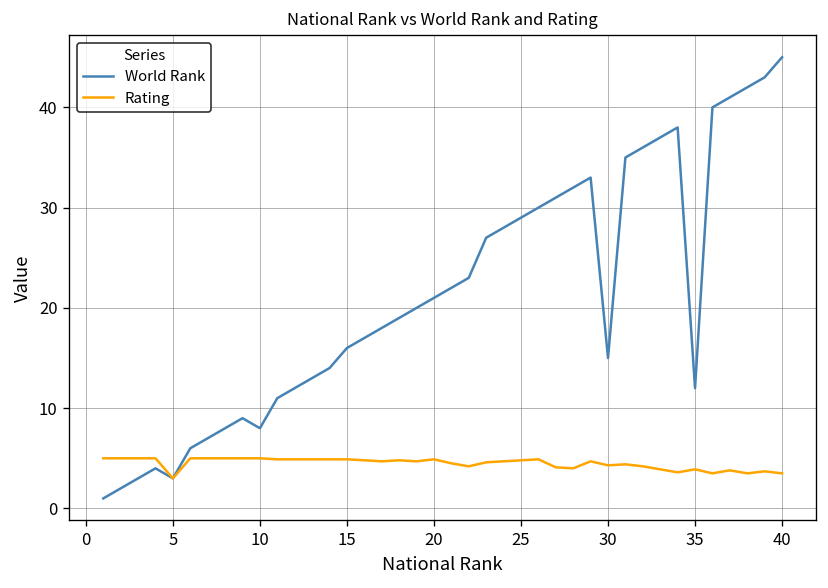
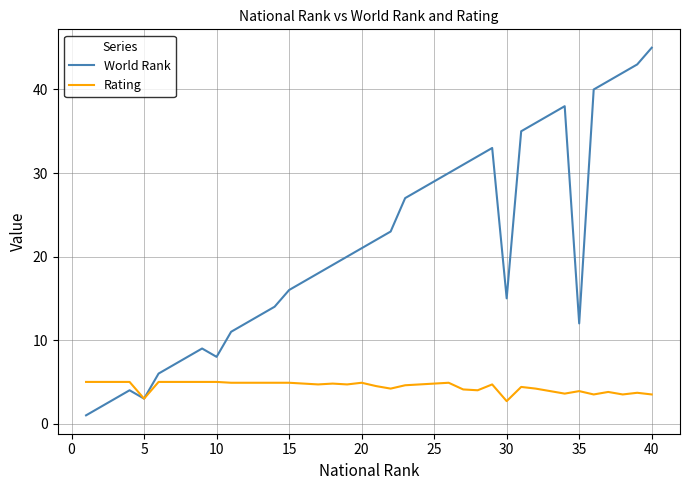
Rating, 30: 4 -> 3
